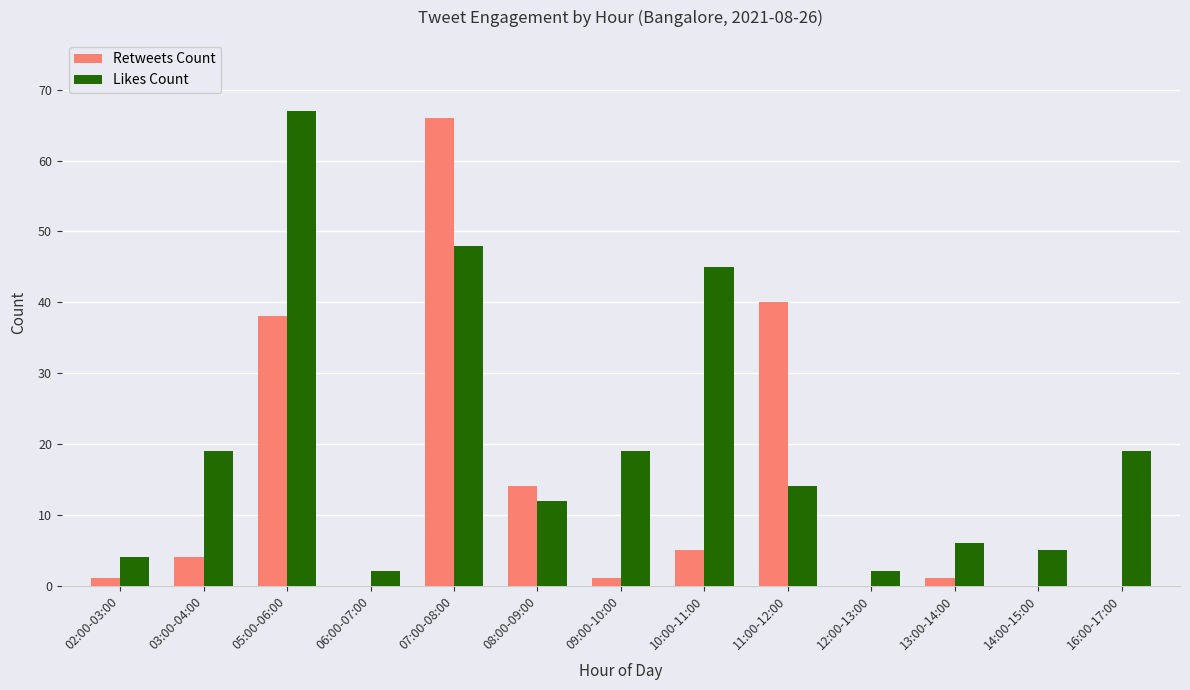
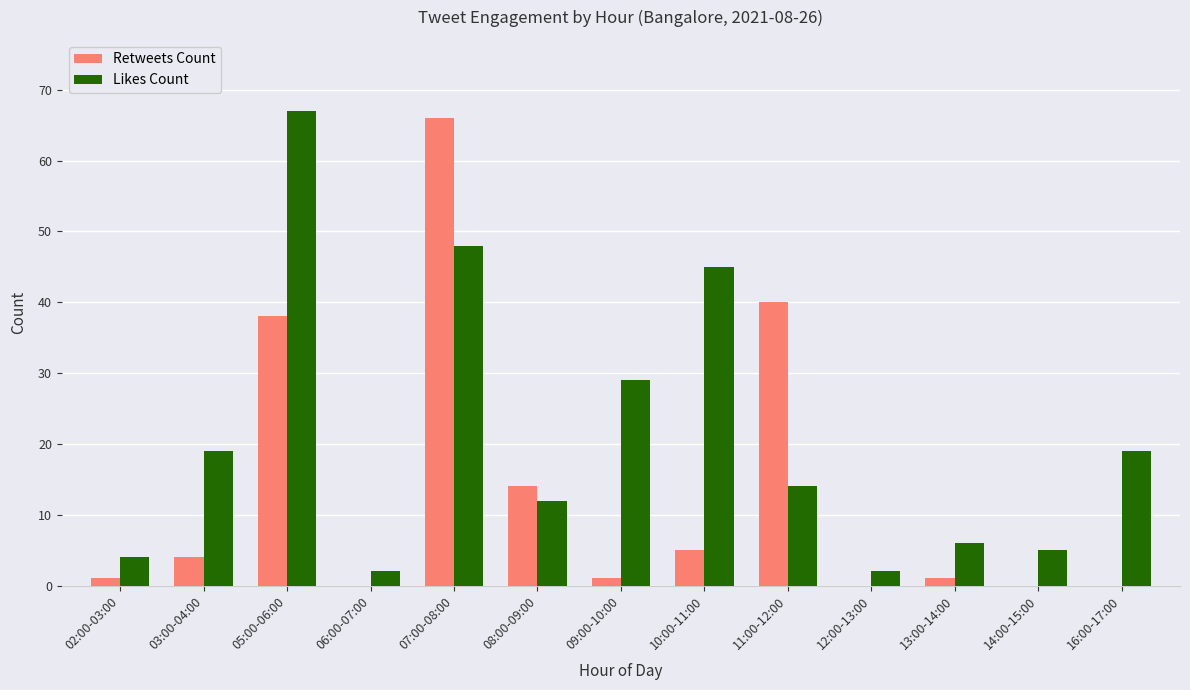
Likes Count, 09:00-10:00: 19 -> 29
